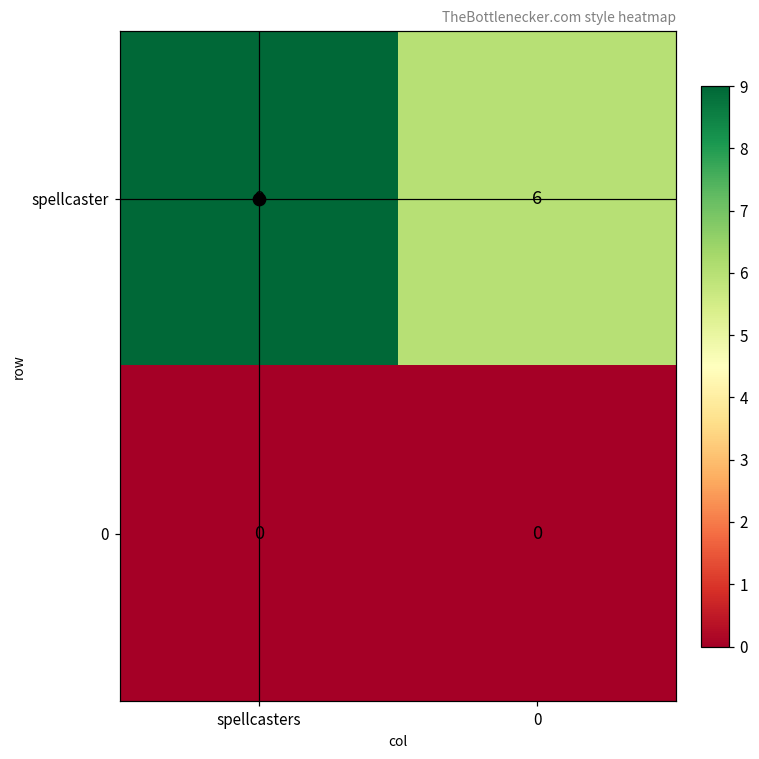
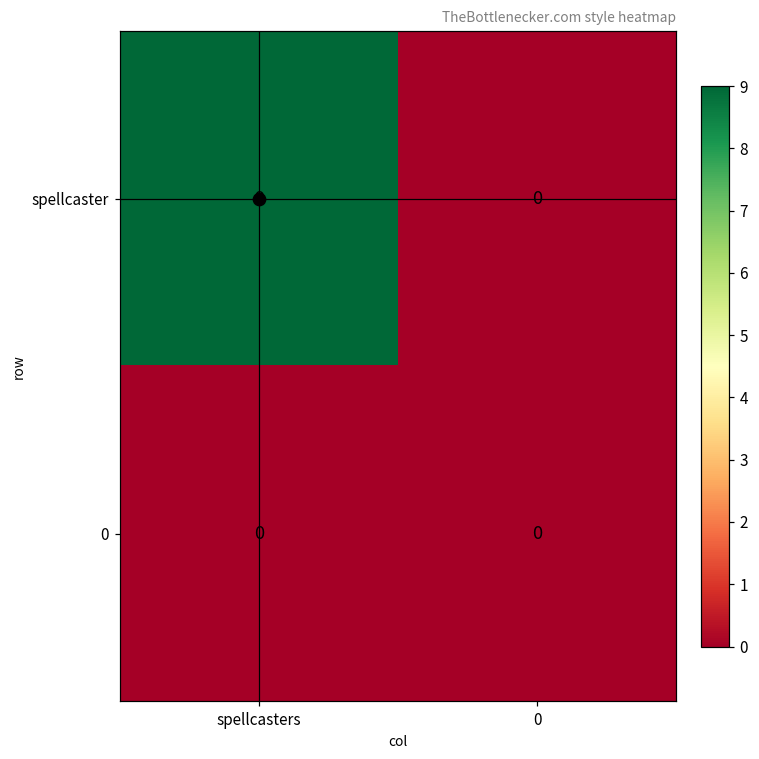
spellcaster, 0: 6 -> 0
